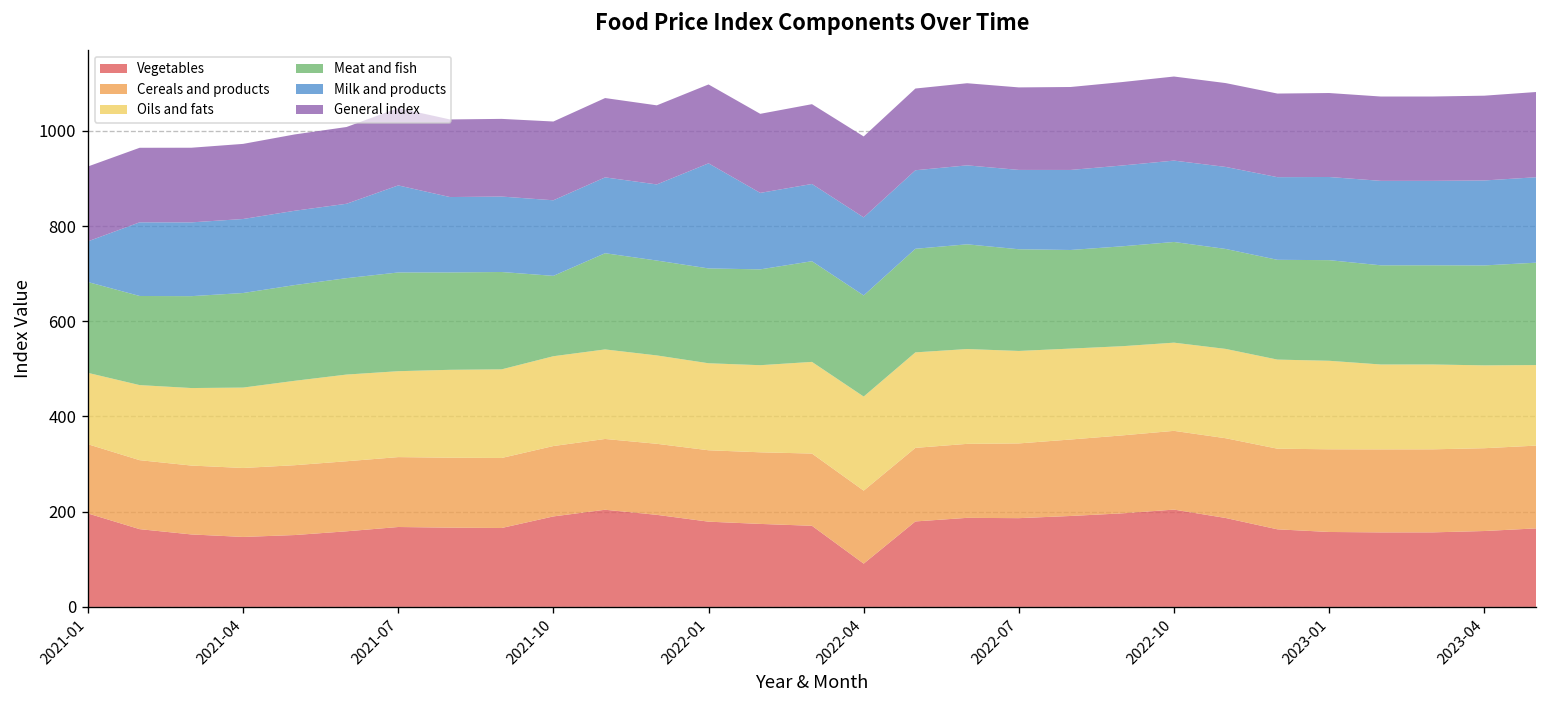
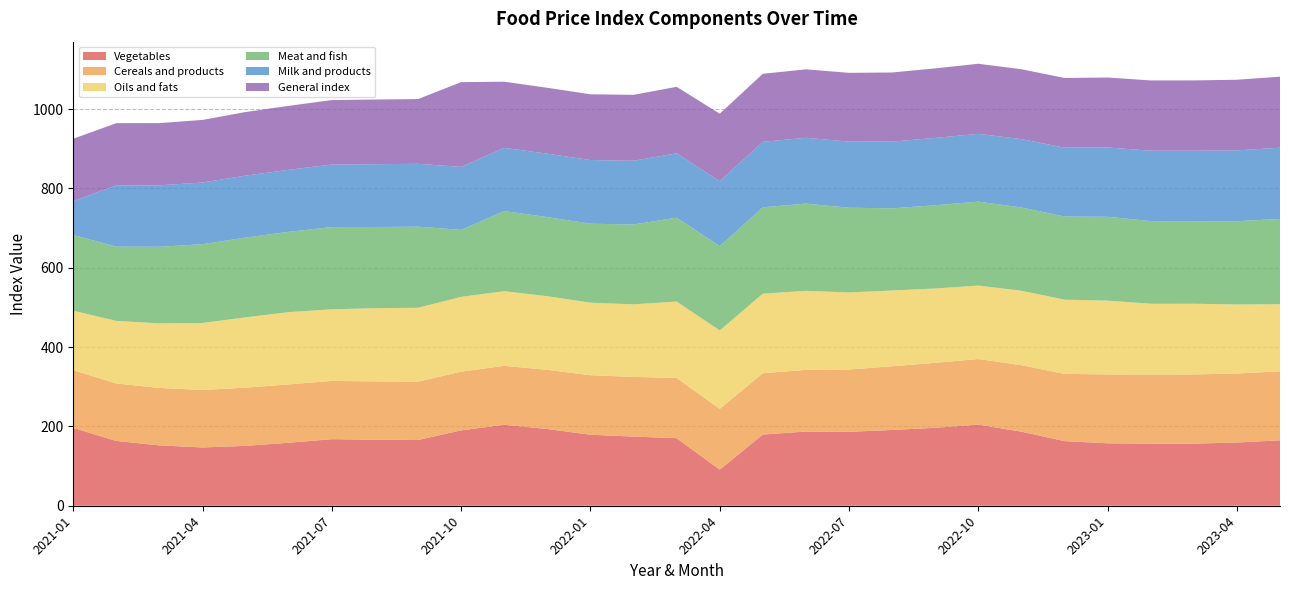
Milk and products, 2021-07: 180 -> 160
General index, 2021-10: 170 -> 210
Milk and products, 2022-01: 220 -> 160
